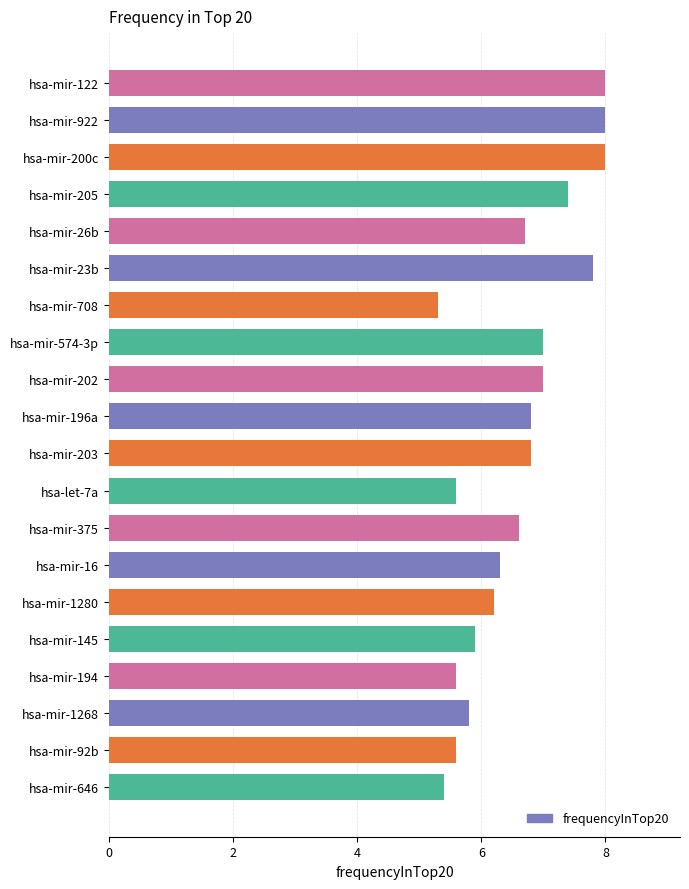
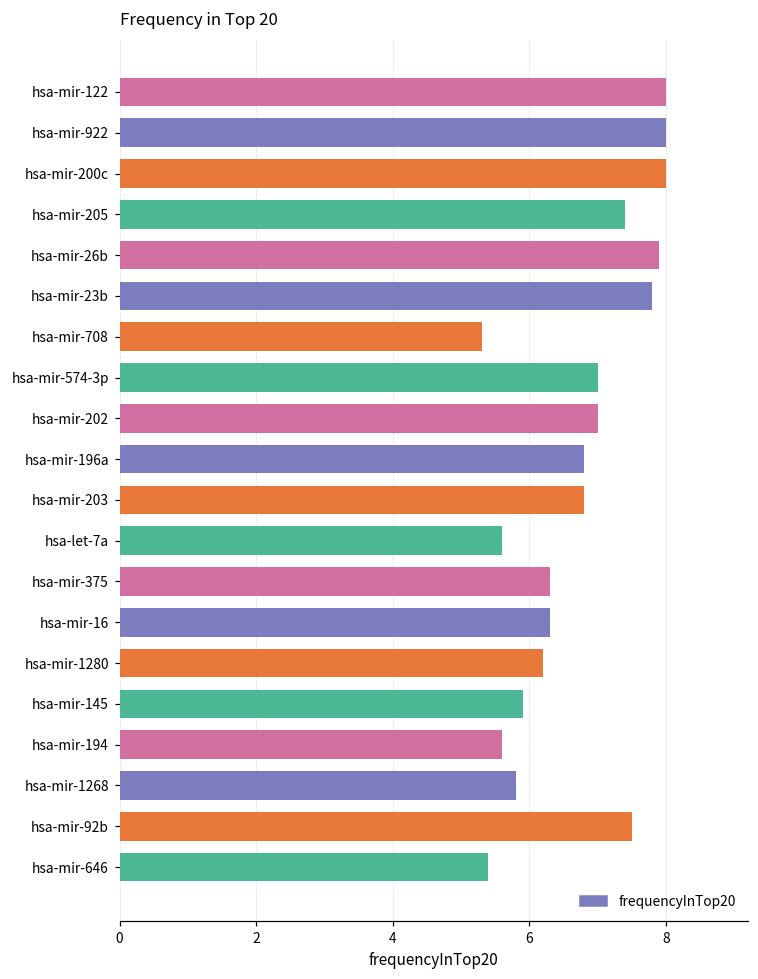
hsa-mir-26b: 6.7 -> 7.9
hsa-mir-375: 6.6 -> 6.3
hsa-mir-92b: 5.6 -> 7.5
